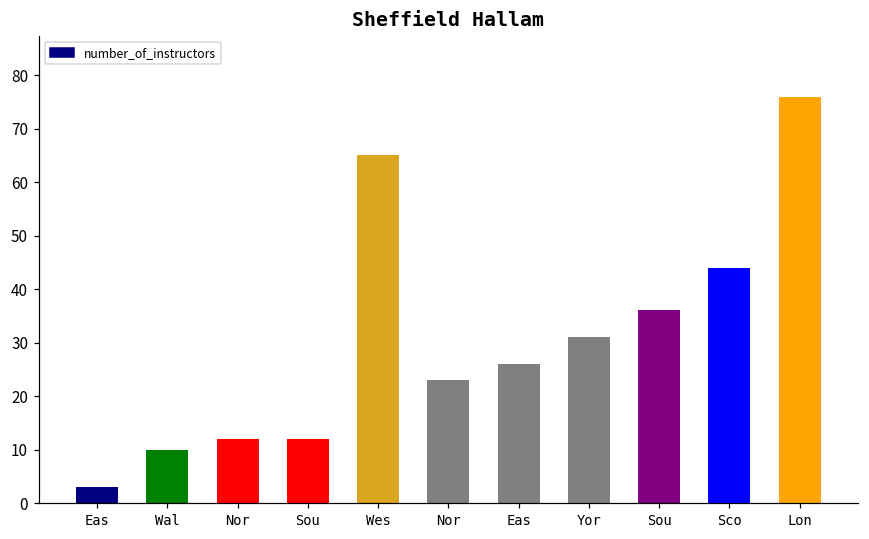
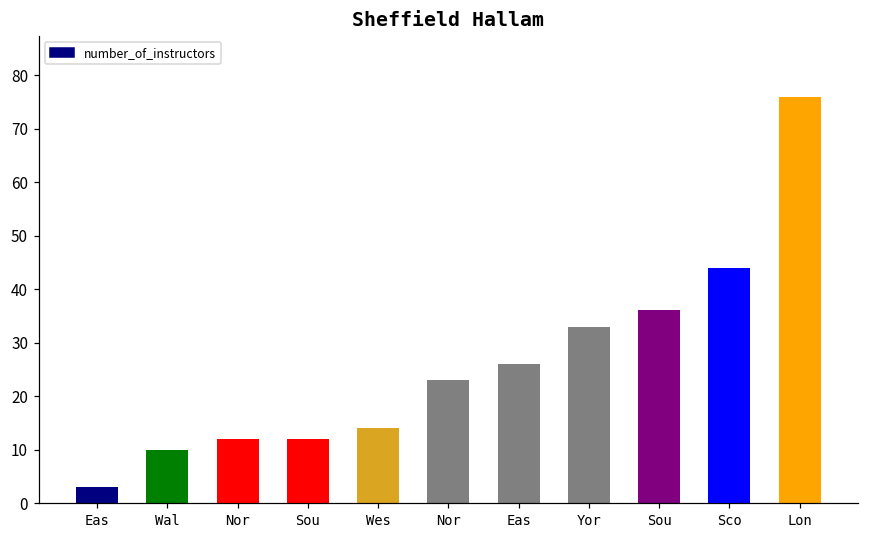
Wes: 65 -> 14
Yor: 31 -> 33
